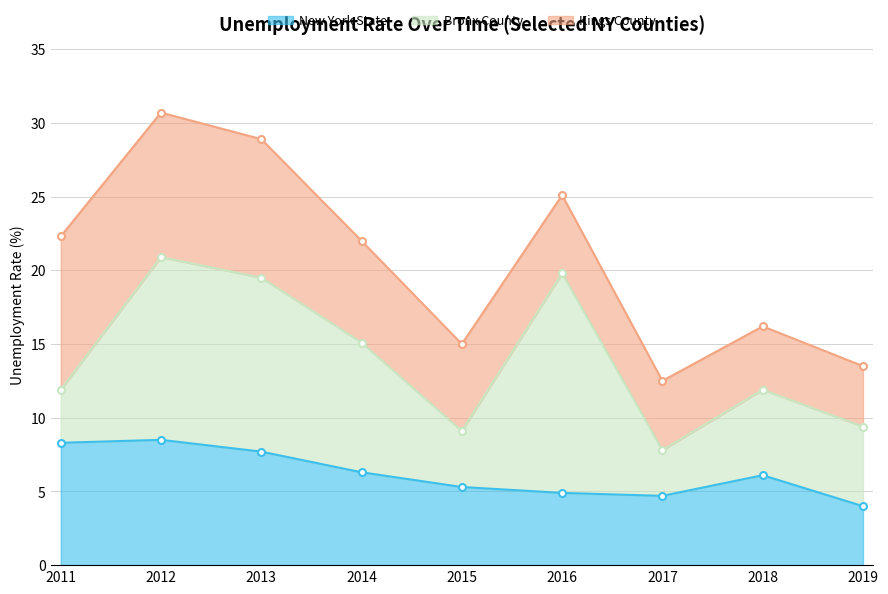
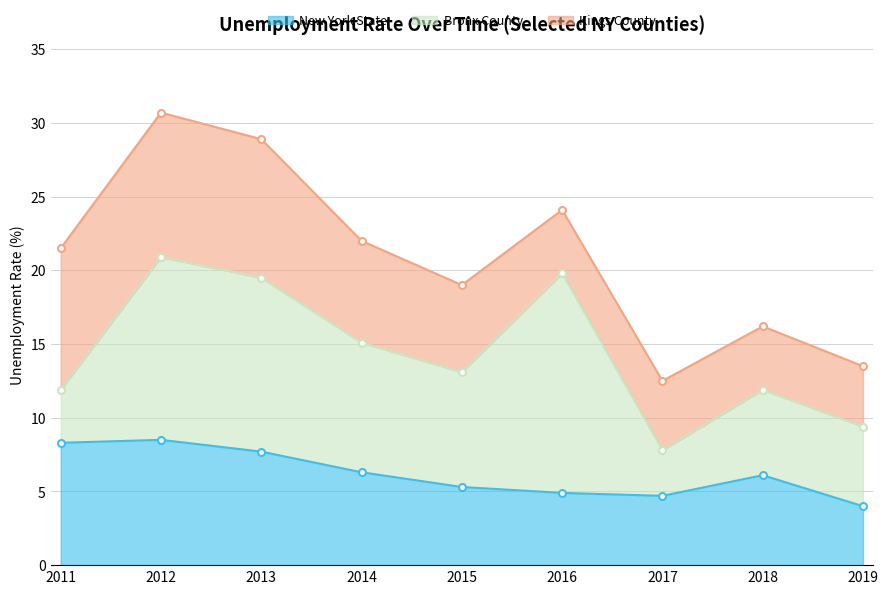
Kings County, 2011: 10.4 -> 9.6
Bronx County, 2015: 3.8 -> 7.8
Kings County, 2016: 5.3 -> 4.3
